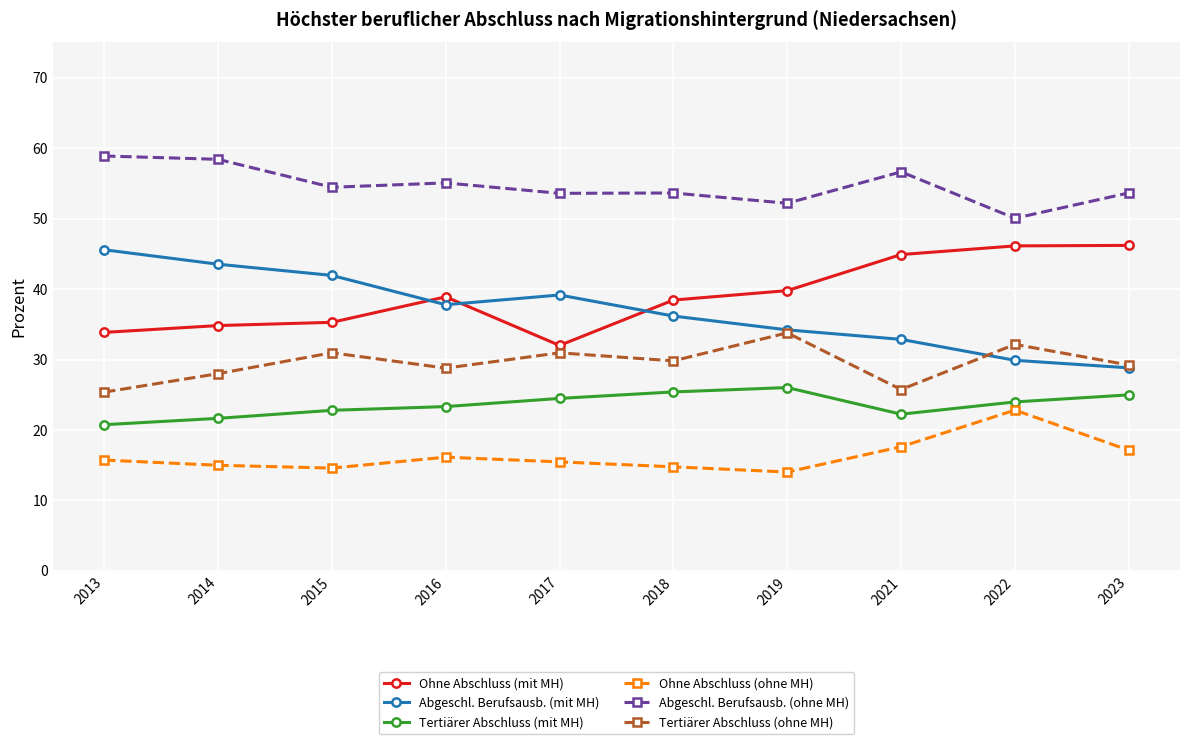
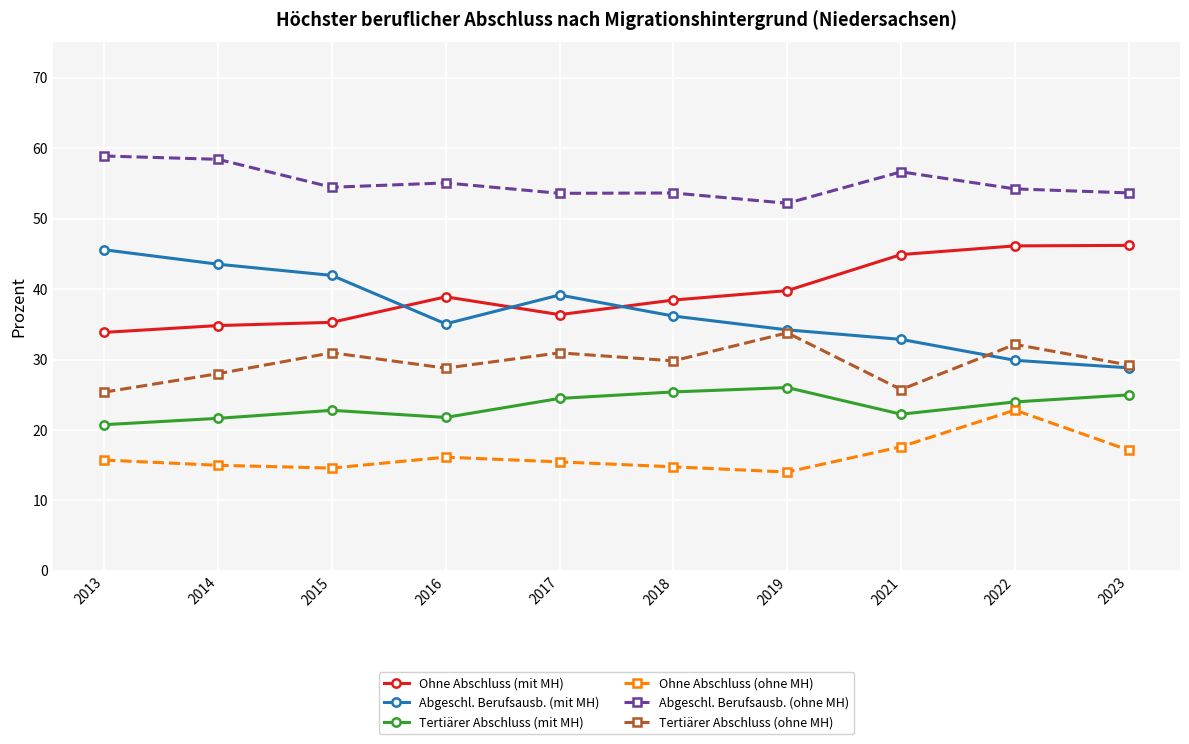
Abgeschl. Berufsausb. (mit MH), 2016: 38 -> 35
Tertiärer Abschluss (mit MH), 2016: 23 -> 22
Ohne Abschluss (mit MH), 2017: 32 -> 36
Abgeschl. Berufsausb. (ohne MH), 2022: 50 -> 54
